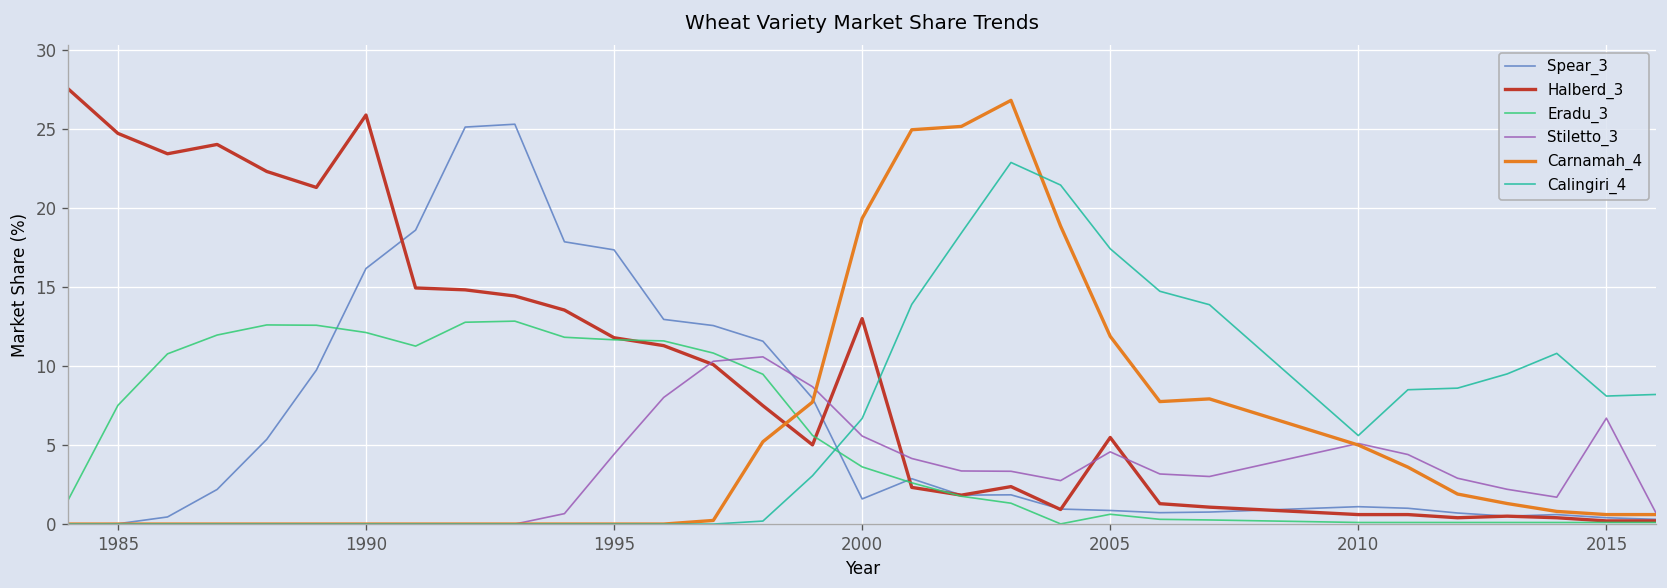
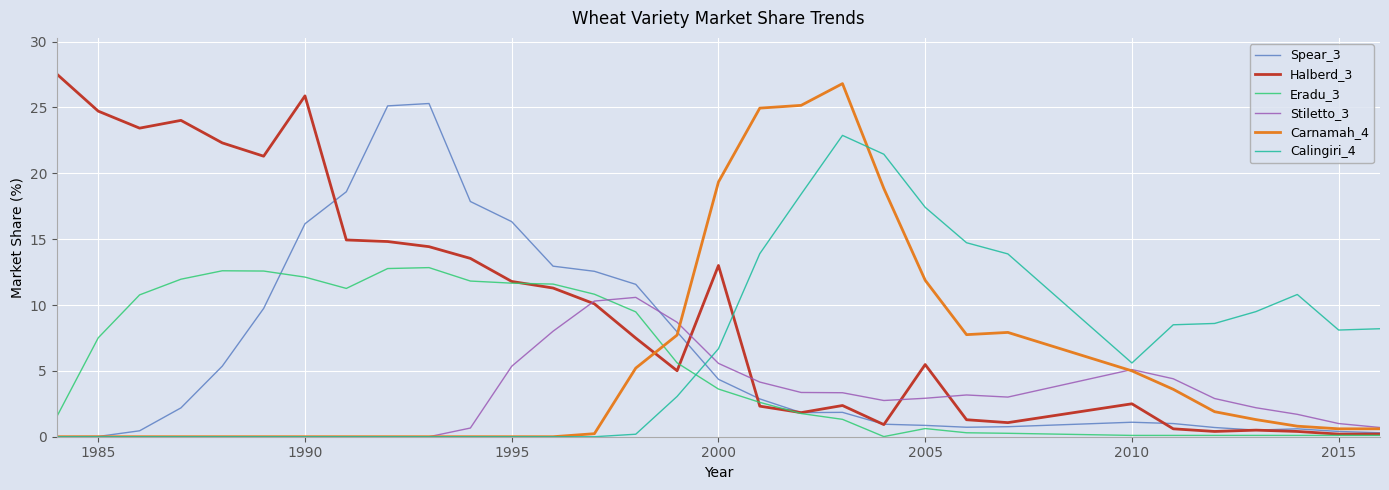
Spear_3, 1995: 17.4 -> 16.3
Stiletto_3, 1995: 4.4 -> 5.4
Spear_3, 2000: 1.6 -> 4.4
Stiletto_3, 2005: 4.6 -> 2.9
Halberd_3, 2010: 0.6 -> 2.5
Stiletto_3, 2015: 6.7 -> 1.0
